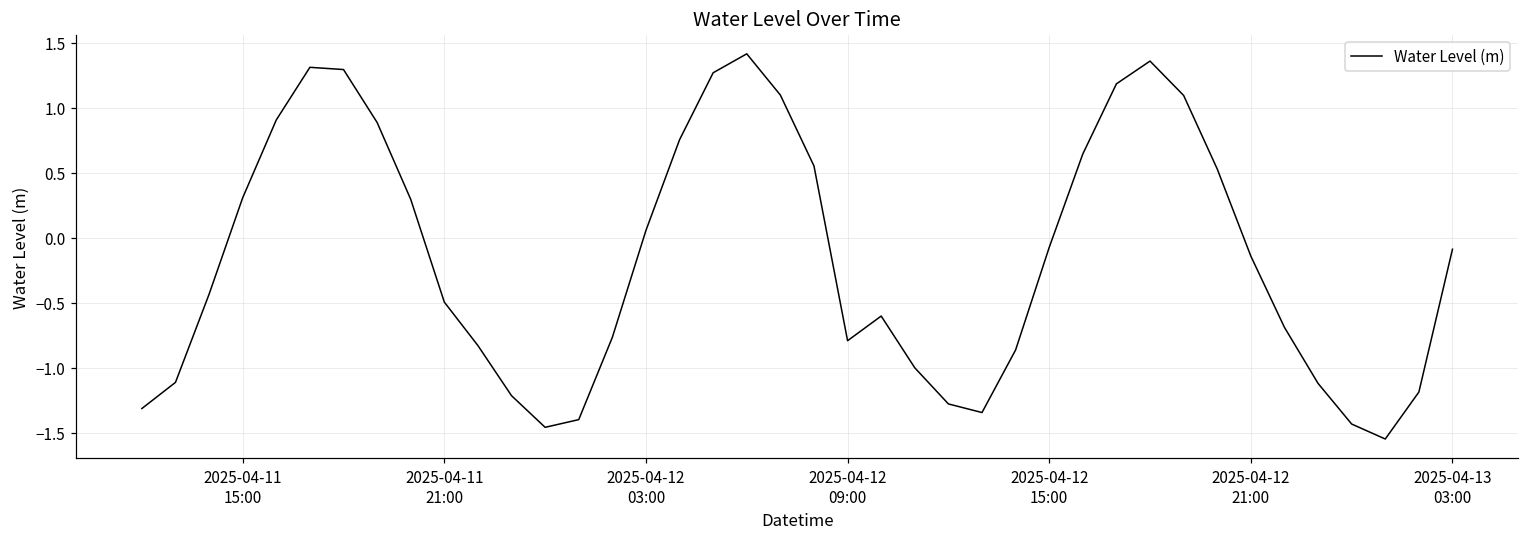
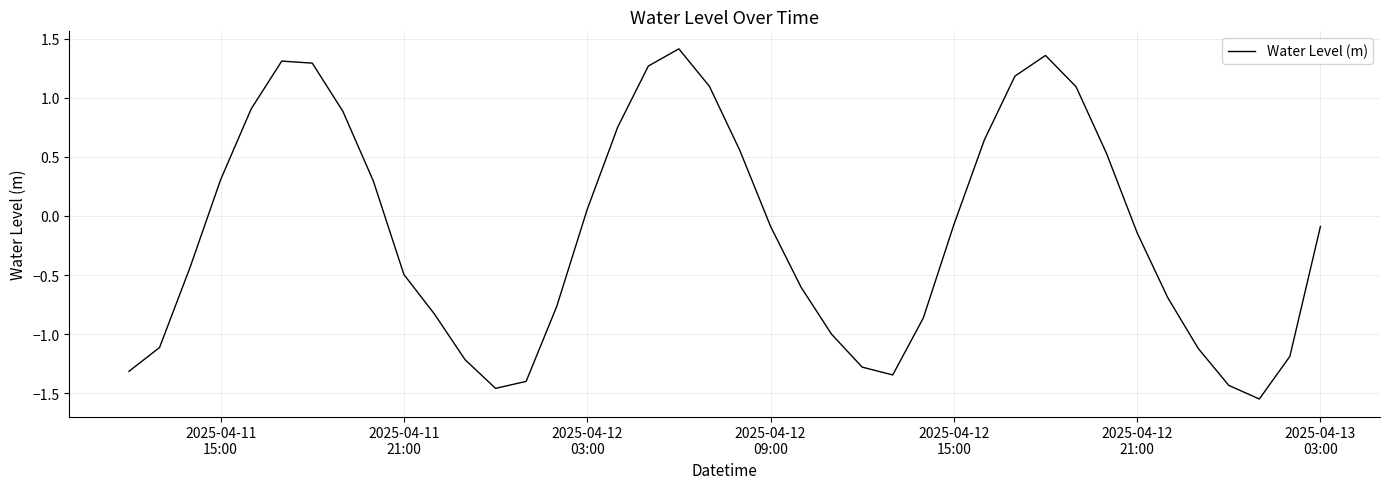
2025-04-12 09:00: -0.79 -> -0.09
